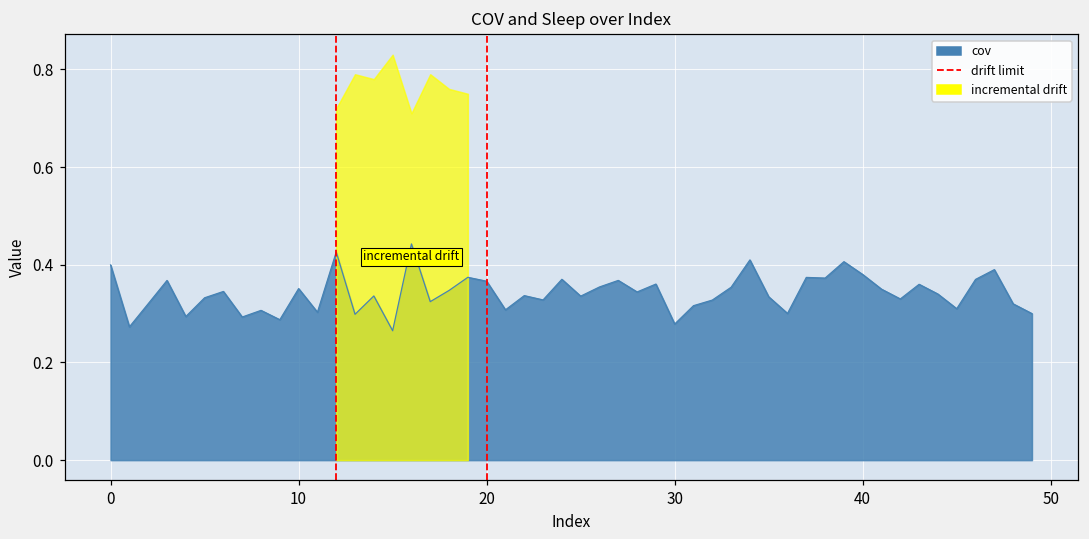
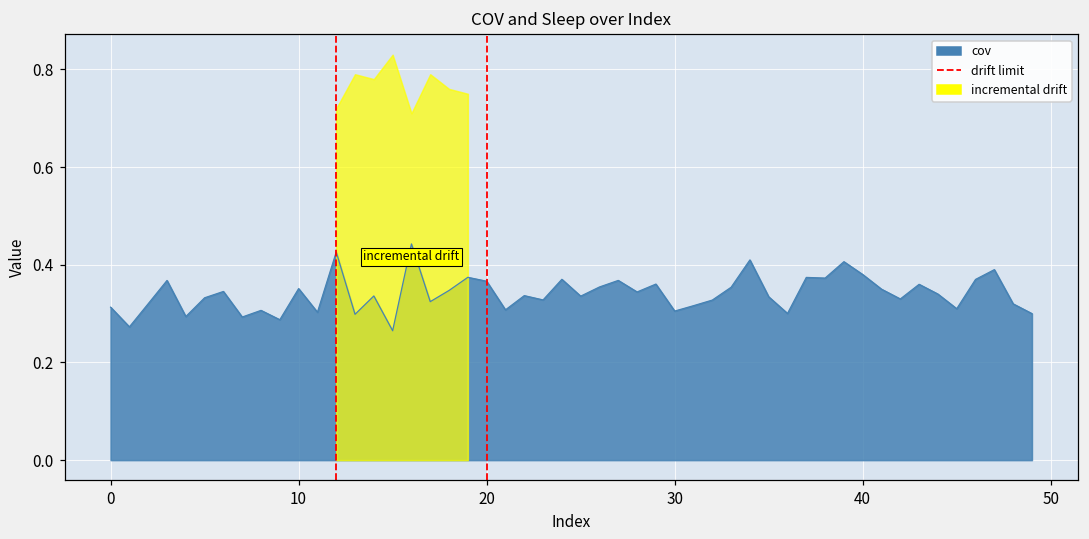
cov, 0: 0.40 -> 0.31
cov, 30: 0.28 -> 0.31
